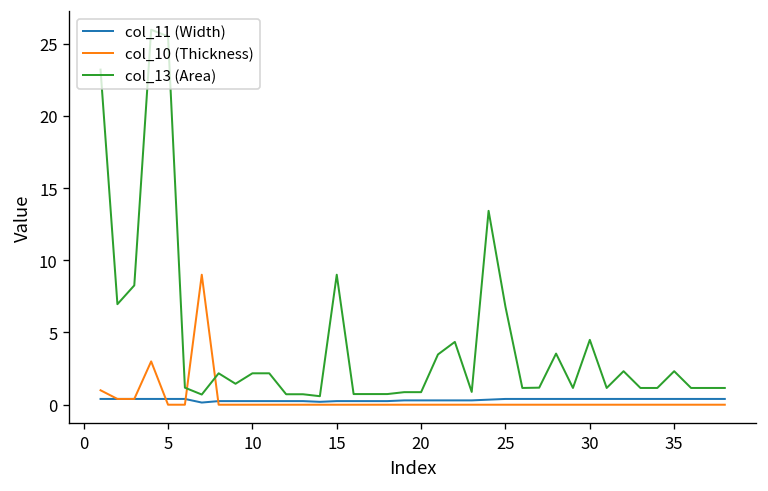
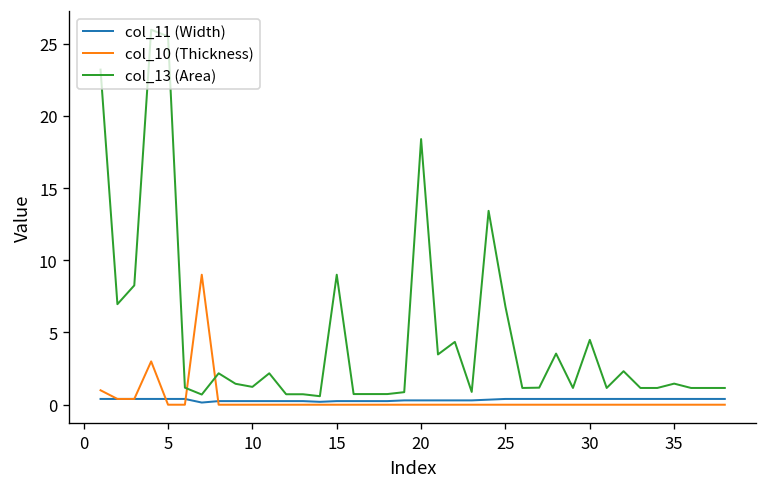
col_13 (Area), 10: 2.2 -> 1.2
col_13 (Area), 20: 0.9 -> 18.4
col_13 (Area), 35: 2.3 -> 1.5
